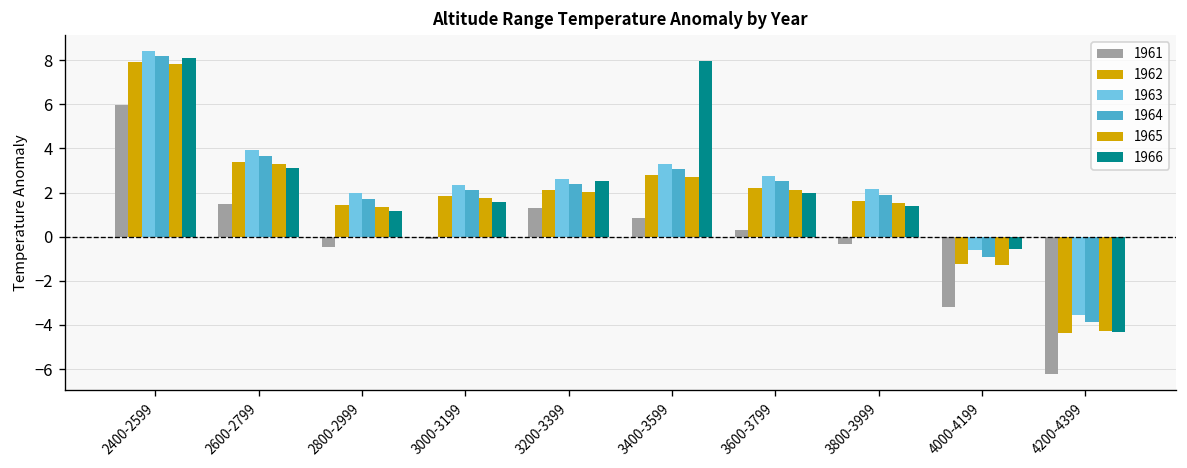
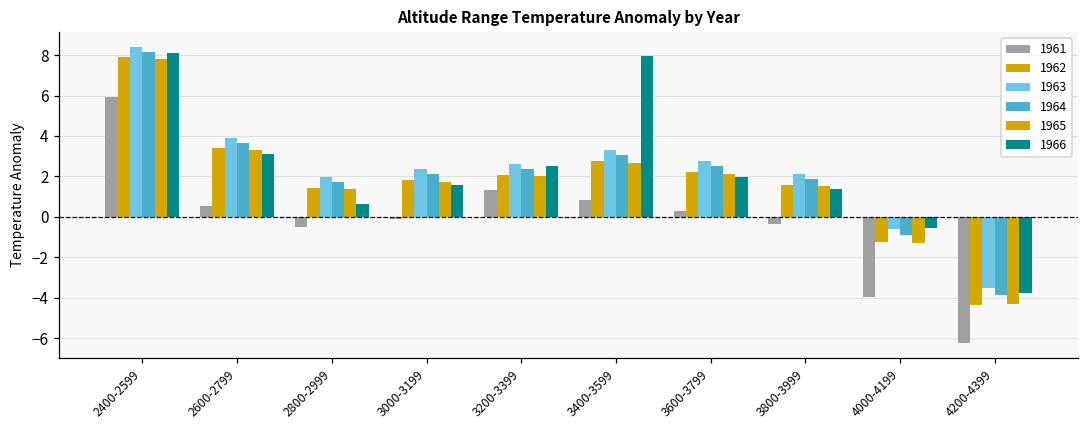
1961, 2600-2799: 1.5 -> 0.5
1966, 2800-2999: 1.2 -> 0.6
1961, 4000-4199: -3.2 -> -4.0
1966, 4200-4399: -4.3 -> -3.8
